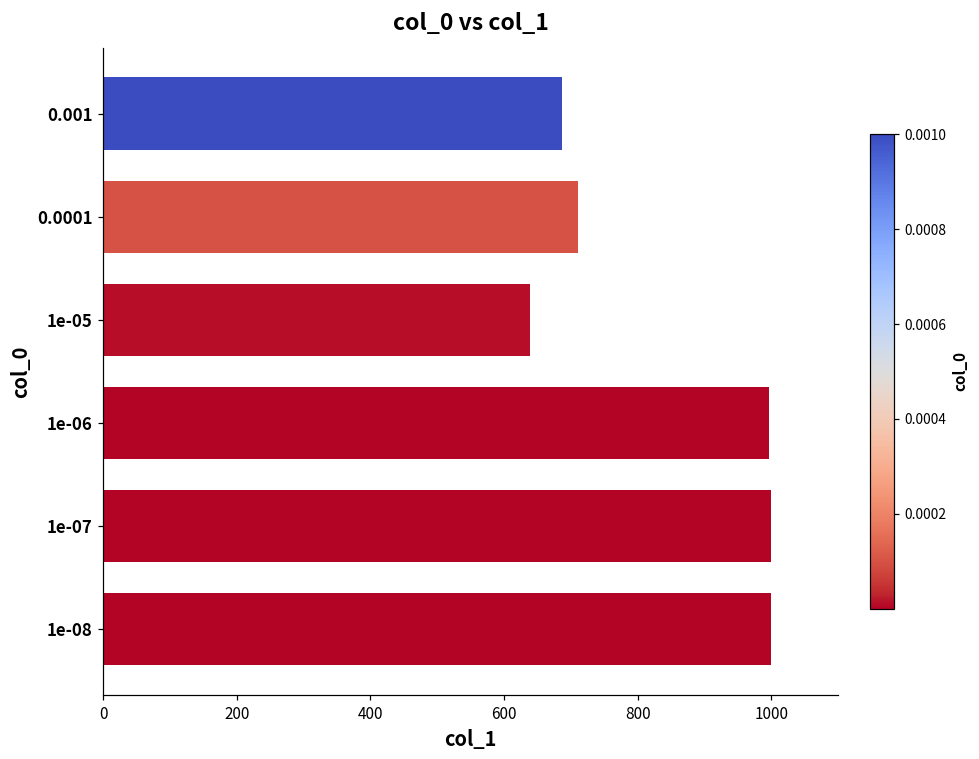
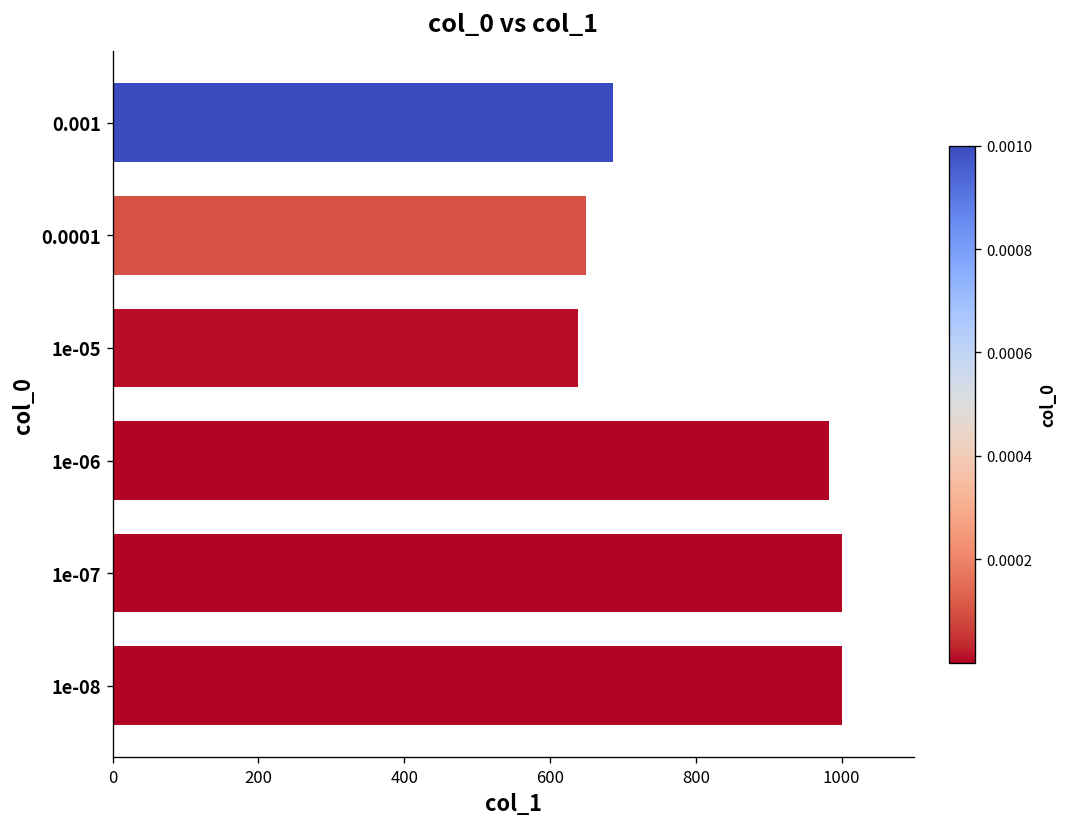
0.0001: 710 -> 650
1e-06: 1000 -> 980
